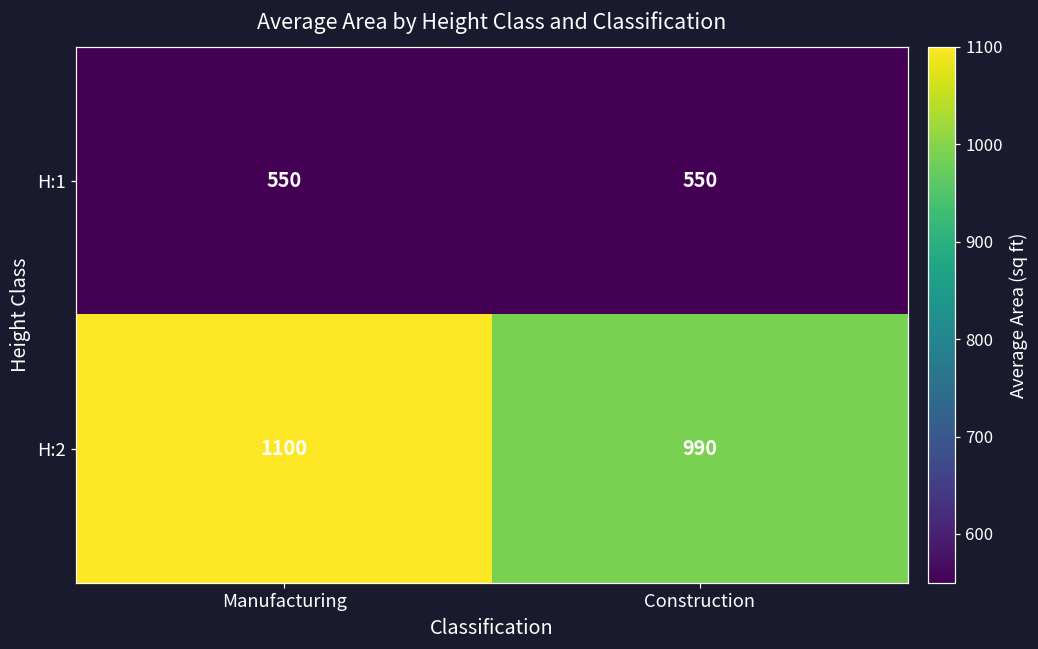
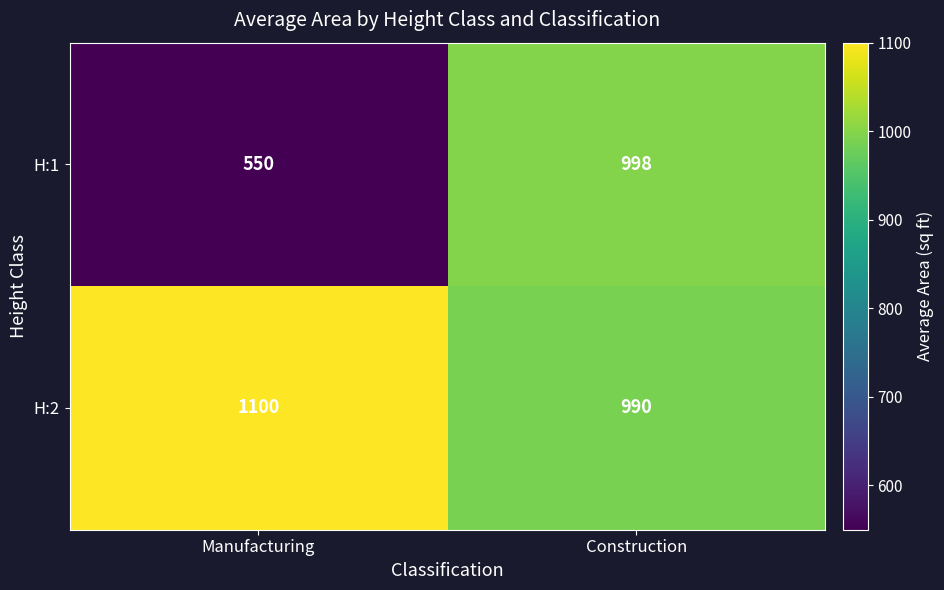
H:1, Construction: 550 -> 998
